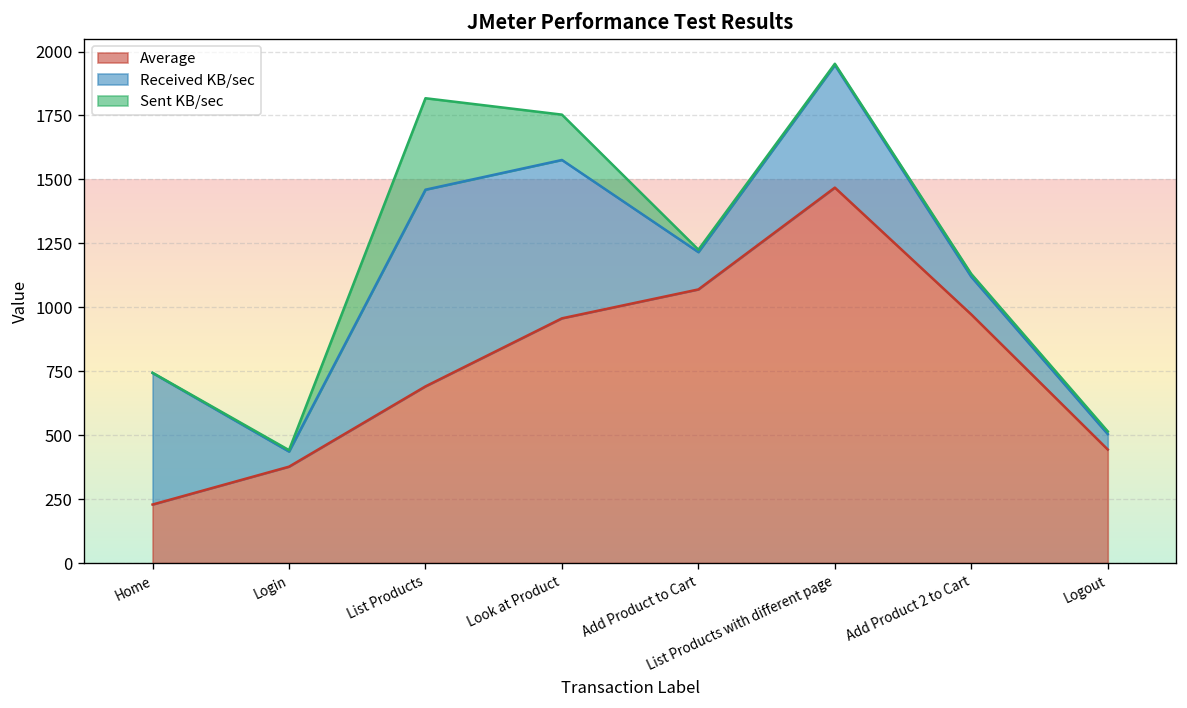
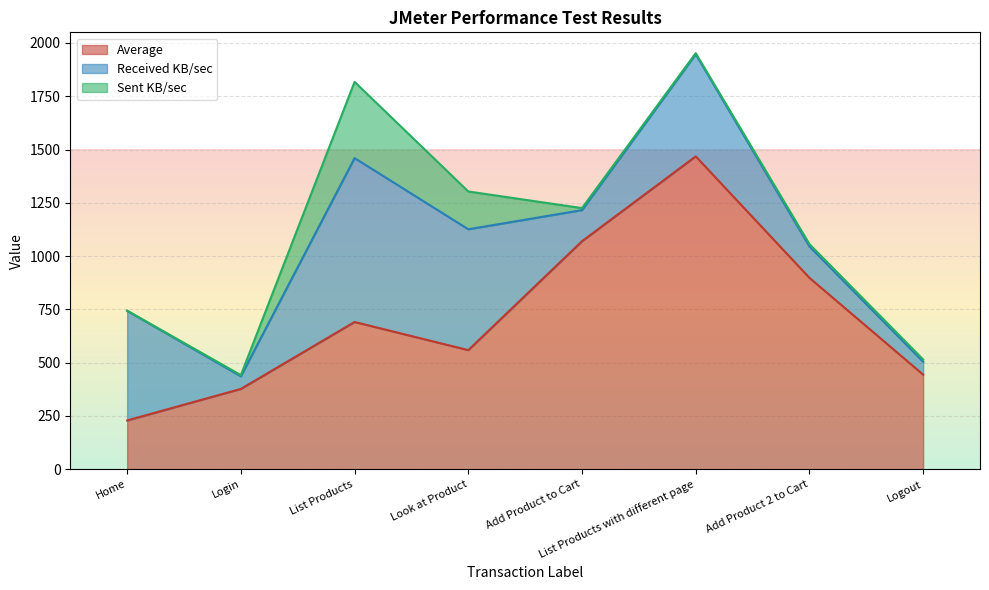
Average, Look at Product: 960 -> 560
Received KB/sec, Look at Product: 620 -> 570
Average, Add Product 2 to Cart: 970 -> 900
